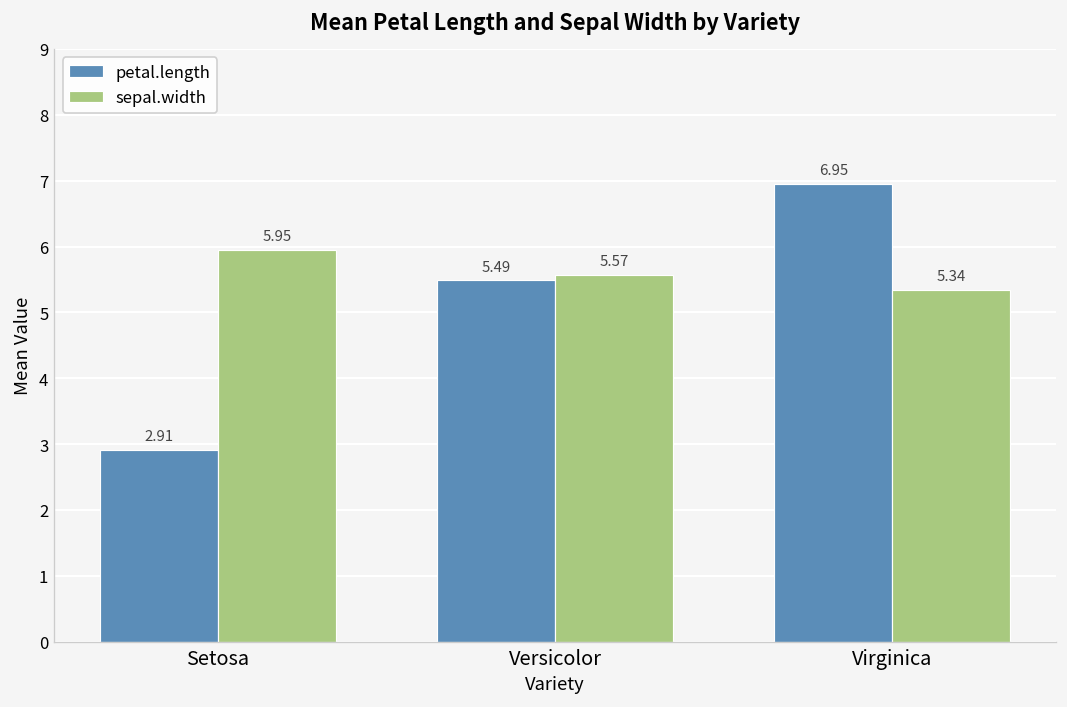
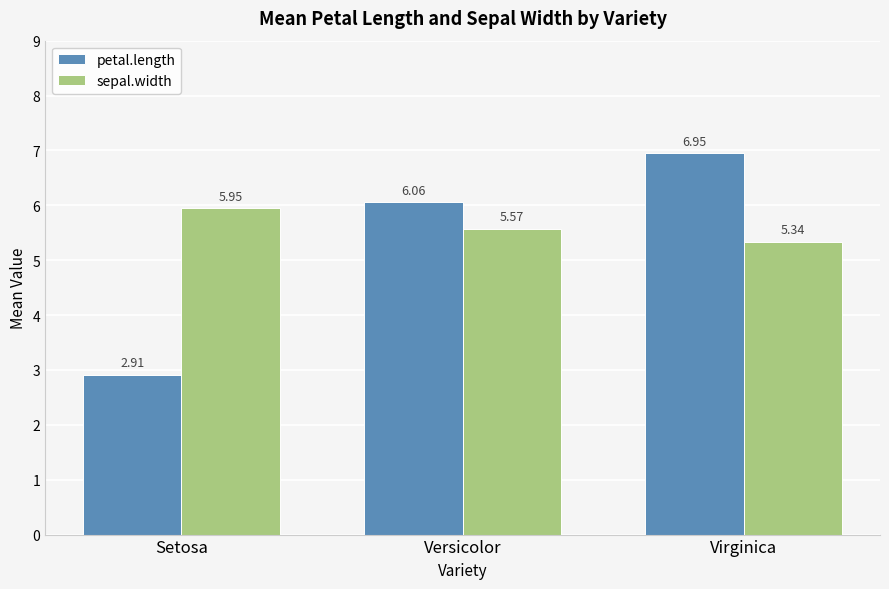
petal.length, Versicolor: 5.49 -> 6.06
